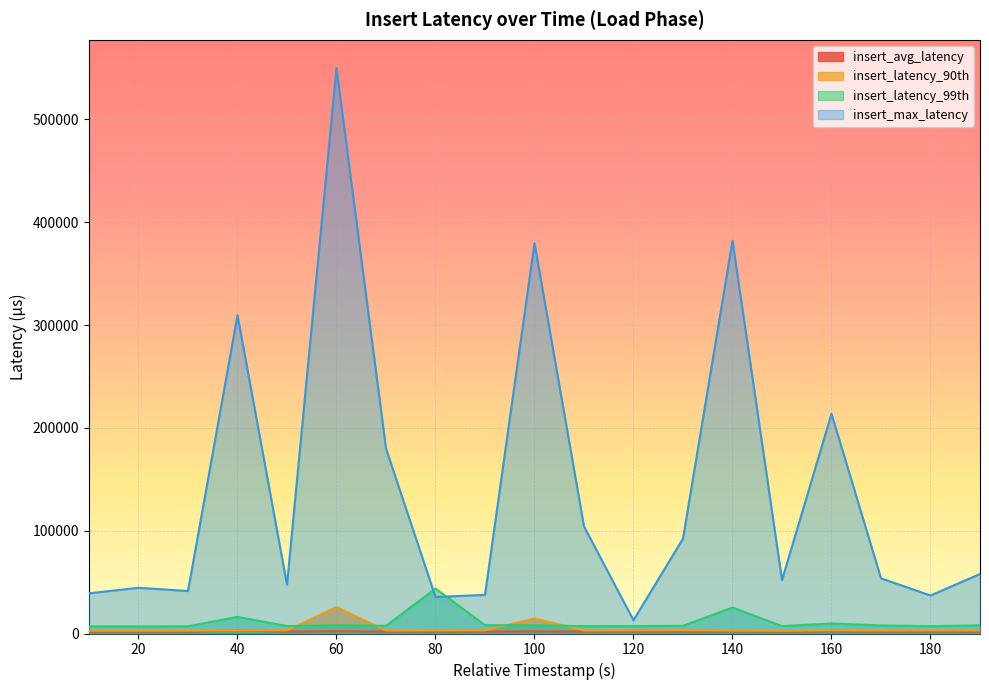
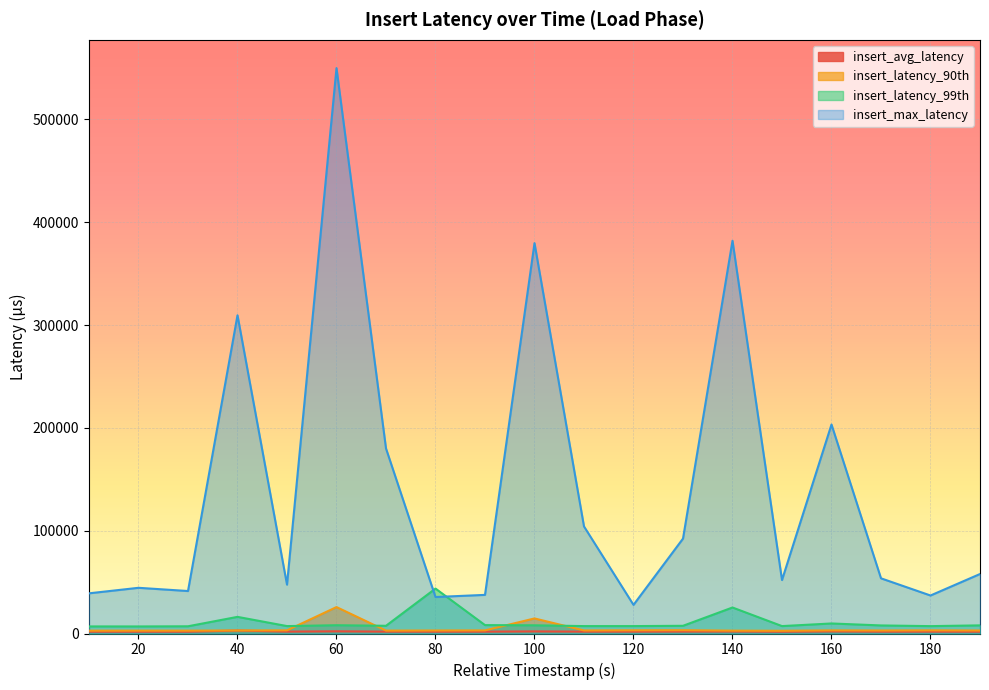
insert_max_latency, 120: 13000 -> 28000
insert_max_latency, 160: 214000 -> 203000
